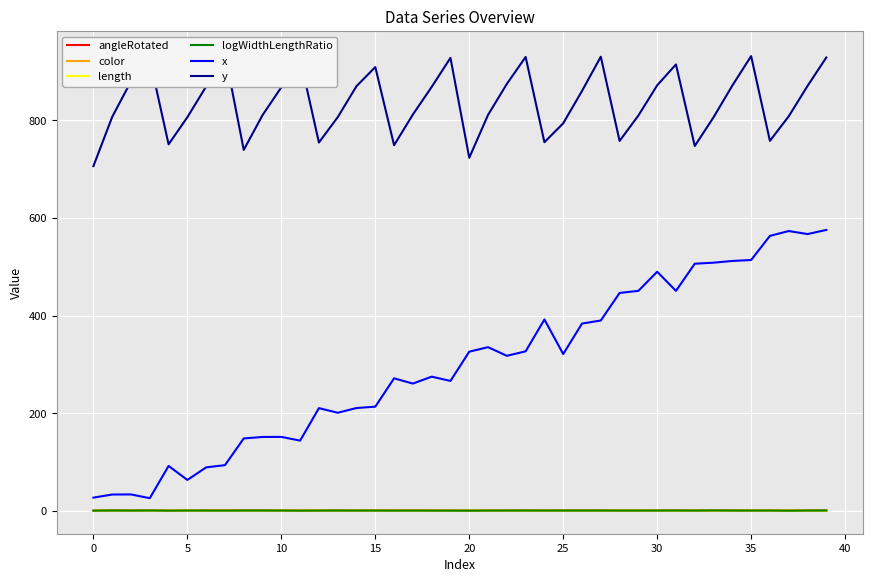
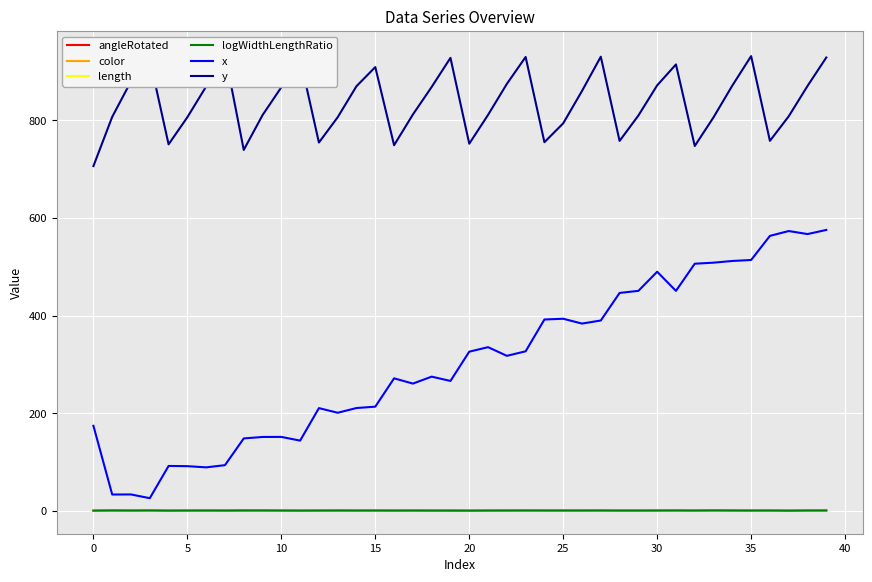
x, 0: 30 -> 170
x, 5: 60 -> 90
y, 20: 720 -> 750
x, 25: 320 -> 390
